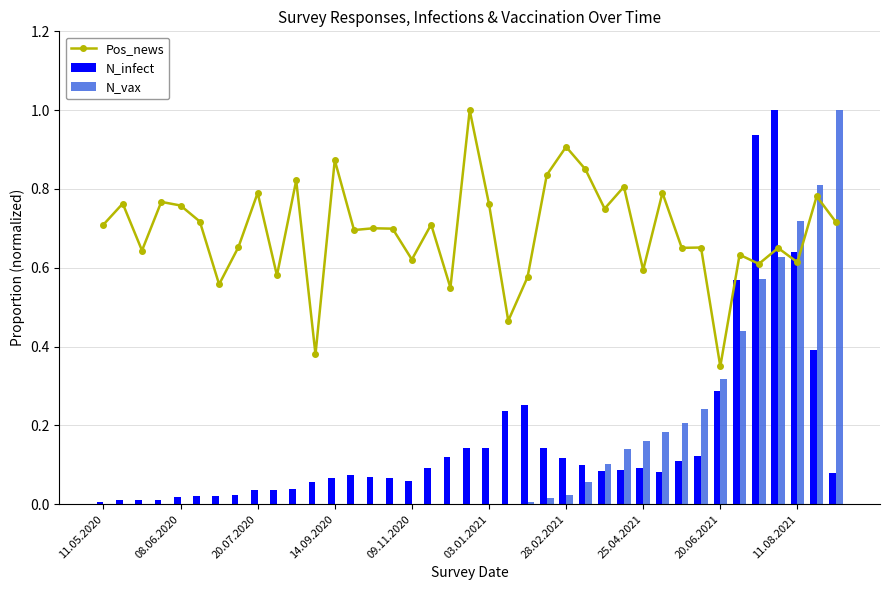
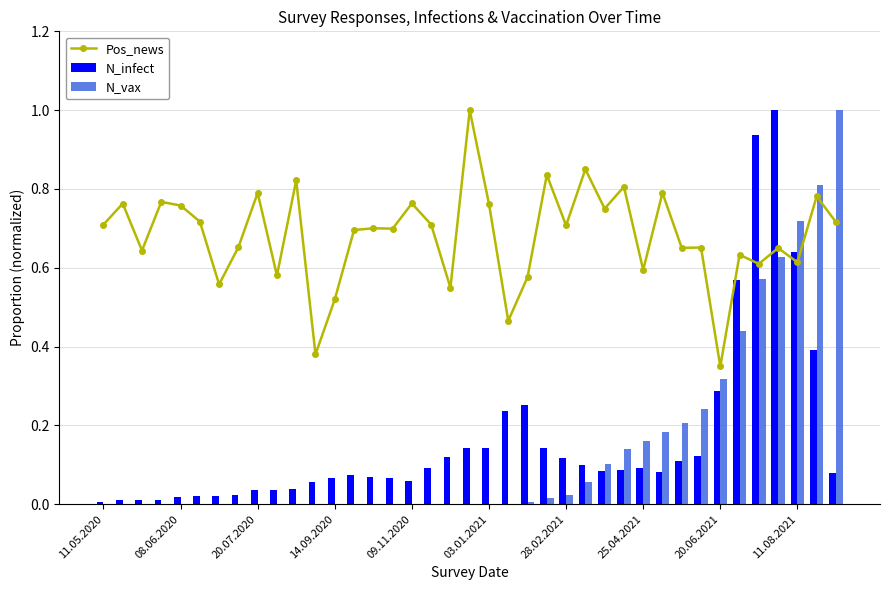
Pos_news, 14.09.2020: 0.87 -> 0.52
Pos_news, 09.11.2020: 0.62 -> 0.76
Pos_news, 28.02.2021: 0.91 -> 0.71
